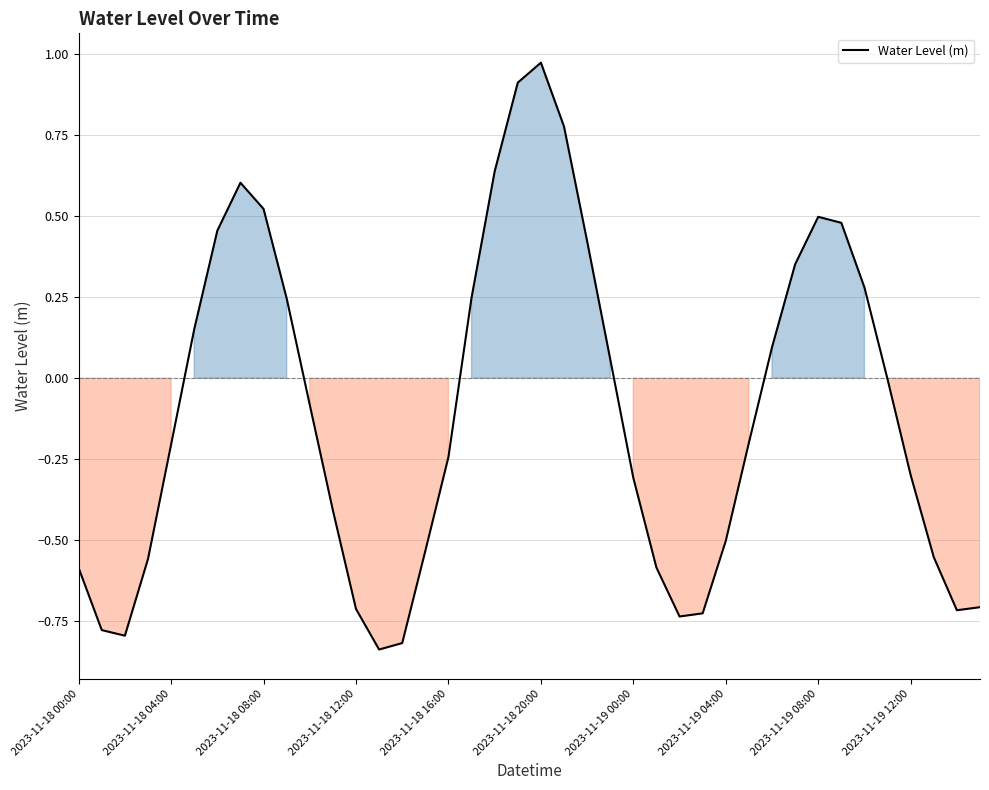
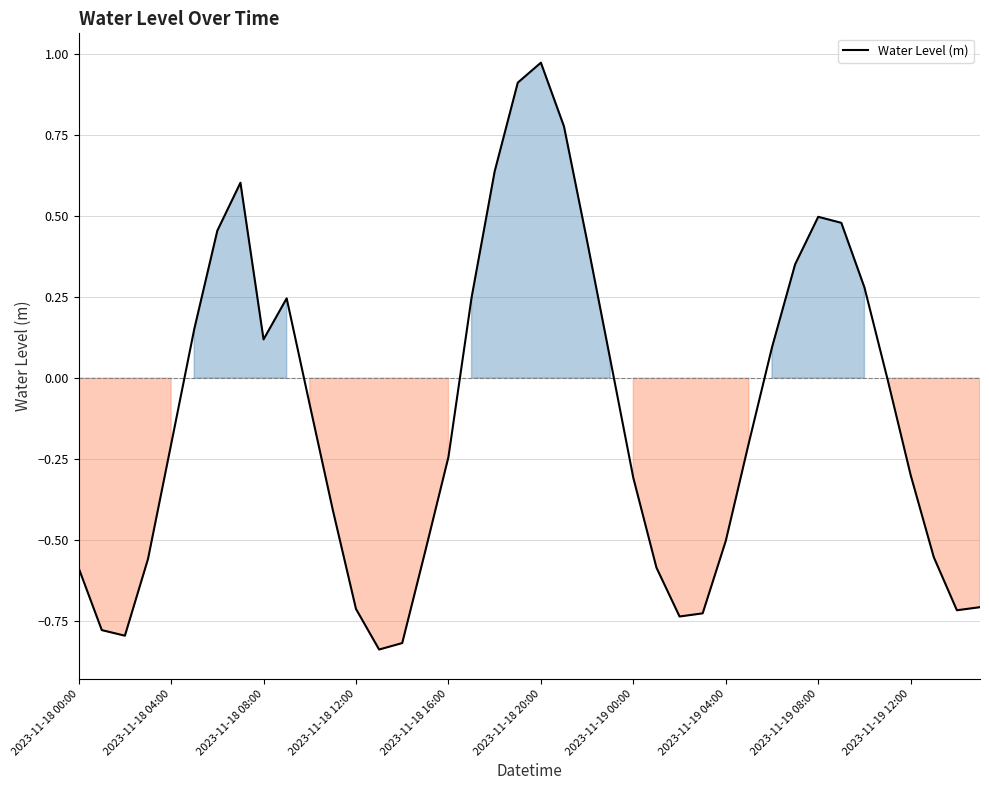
2023-11-18 08:00: 0.52 -> 0.12
